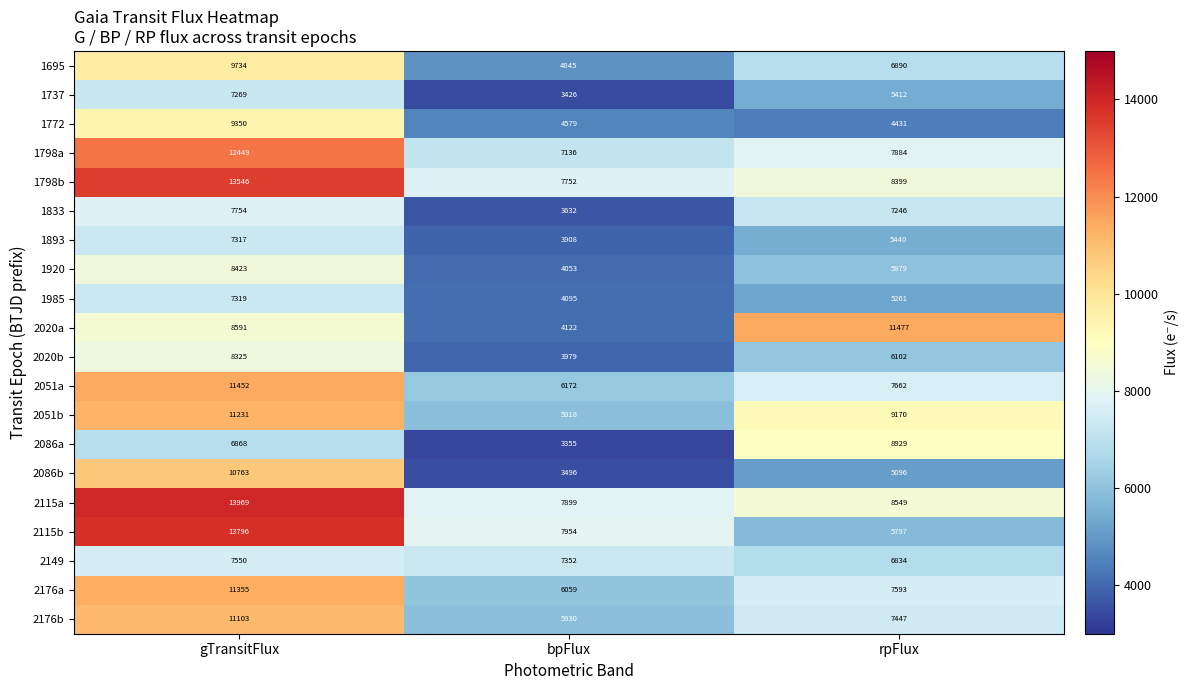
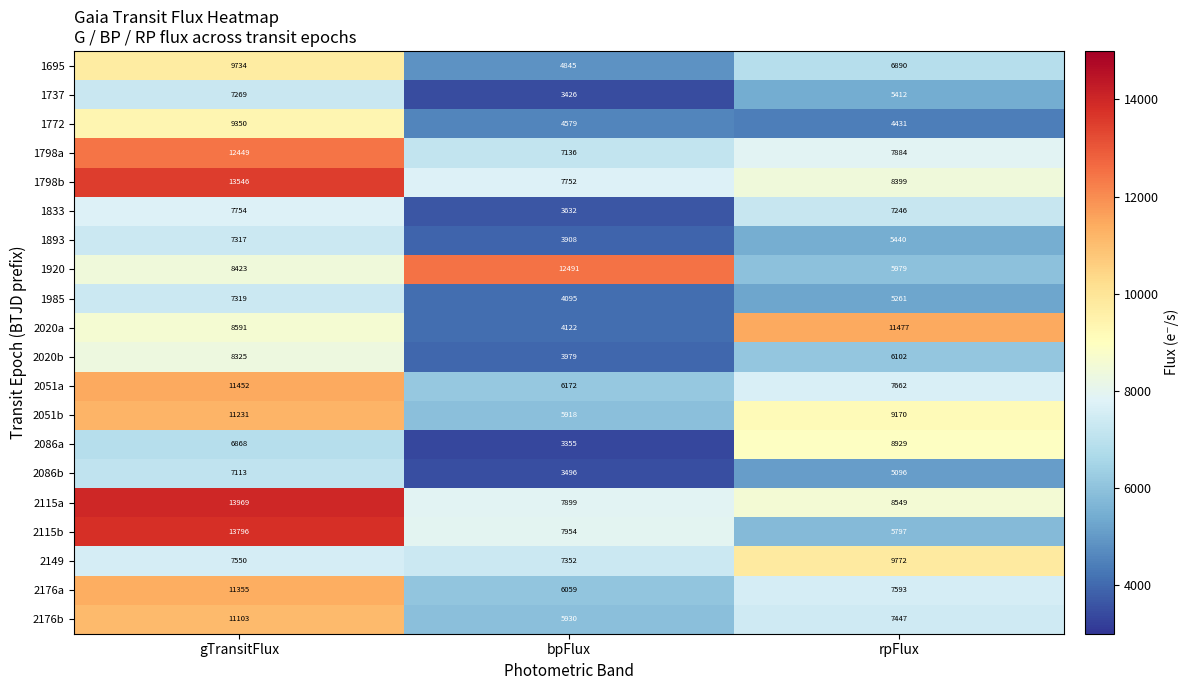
1920, bpFlux: 4053 -> 12491
2086b, gTransitFlux: 10763 -> 7113
2149, rpFlux: 6834 -> 9772
